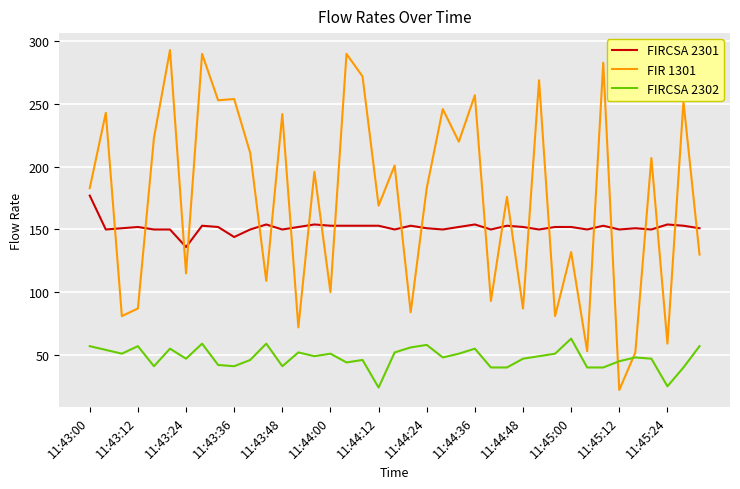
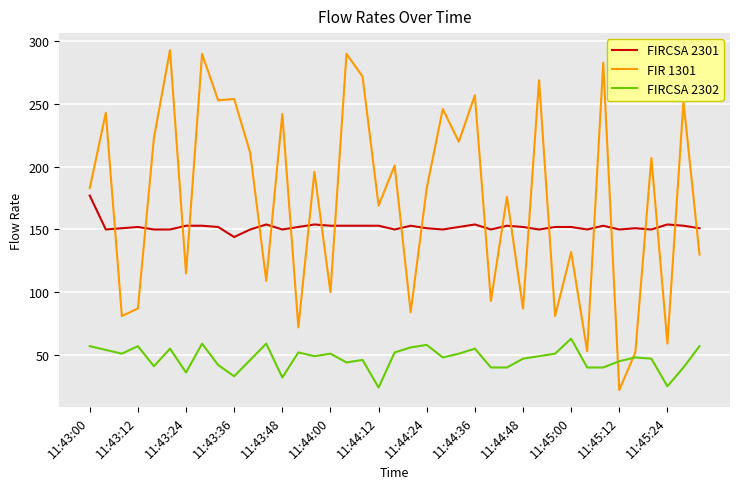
FIRCSA 2301, 11:43:24: 136 -> 153
FIRCSA 2302, 11:43:24: 47 -> 36
FIRCSA 2302, 11:43:36: 41 -> 33
FIRCSA 2302, 11:43:48: 41 -> 32
